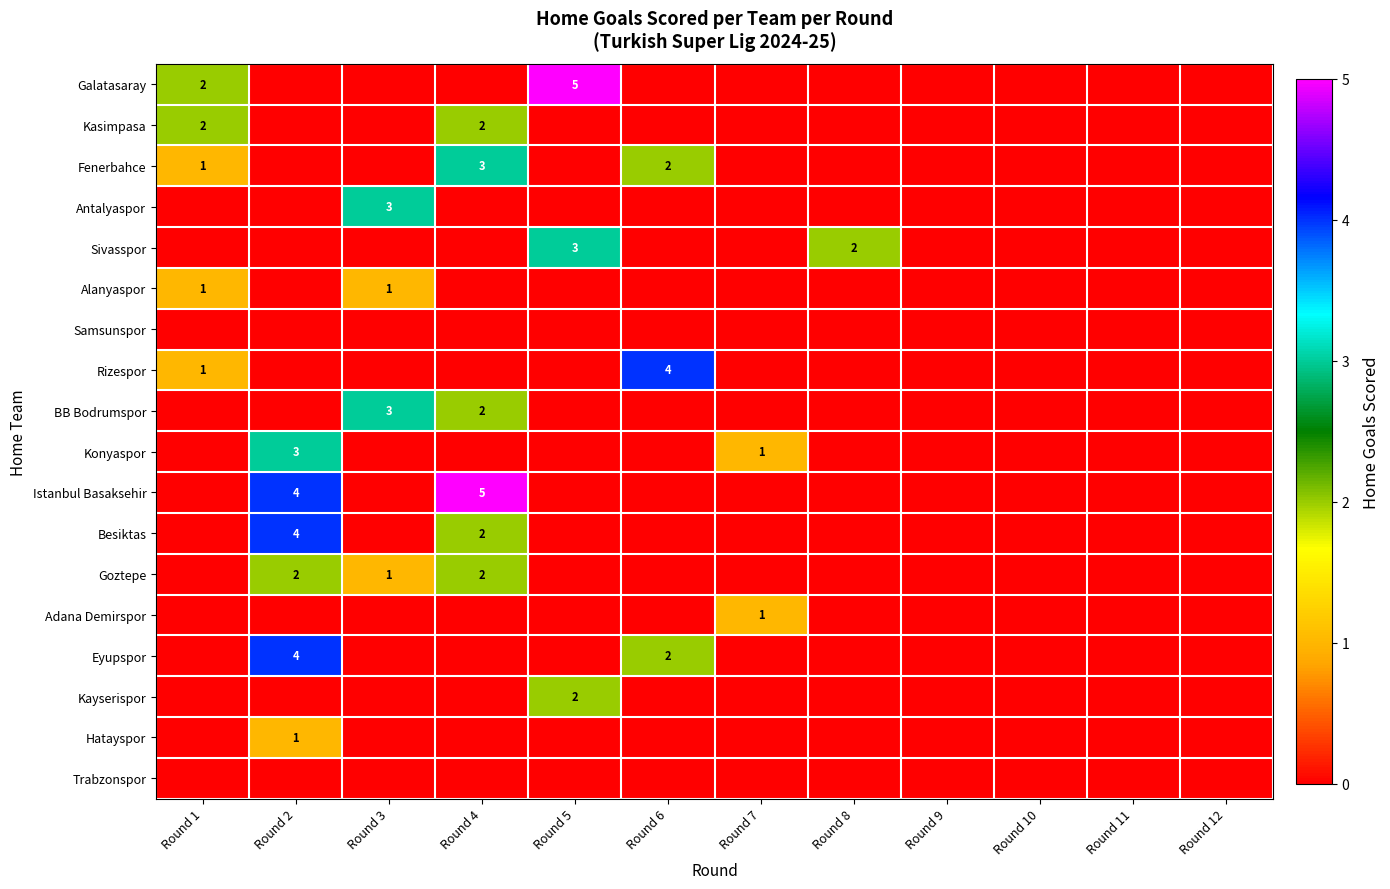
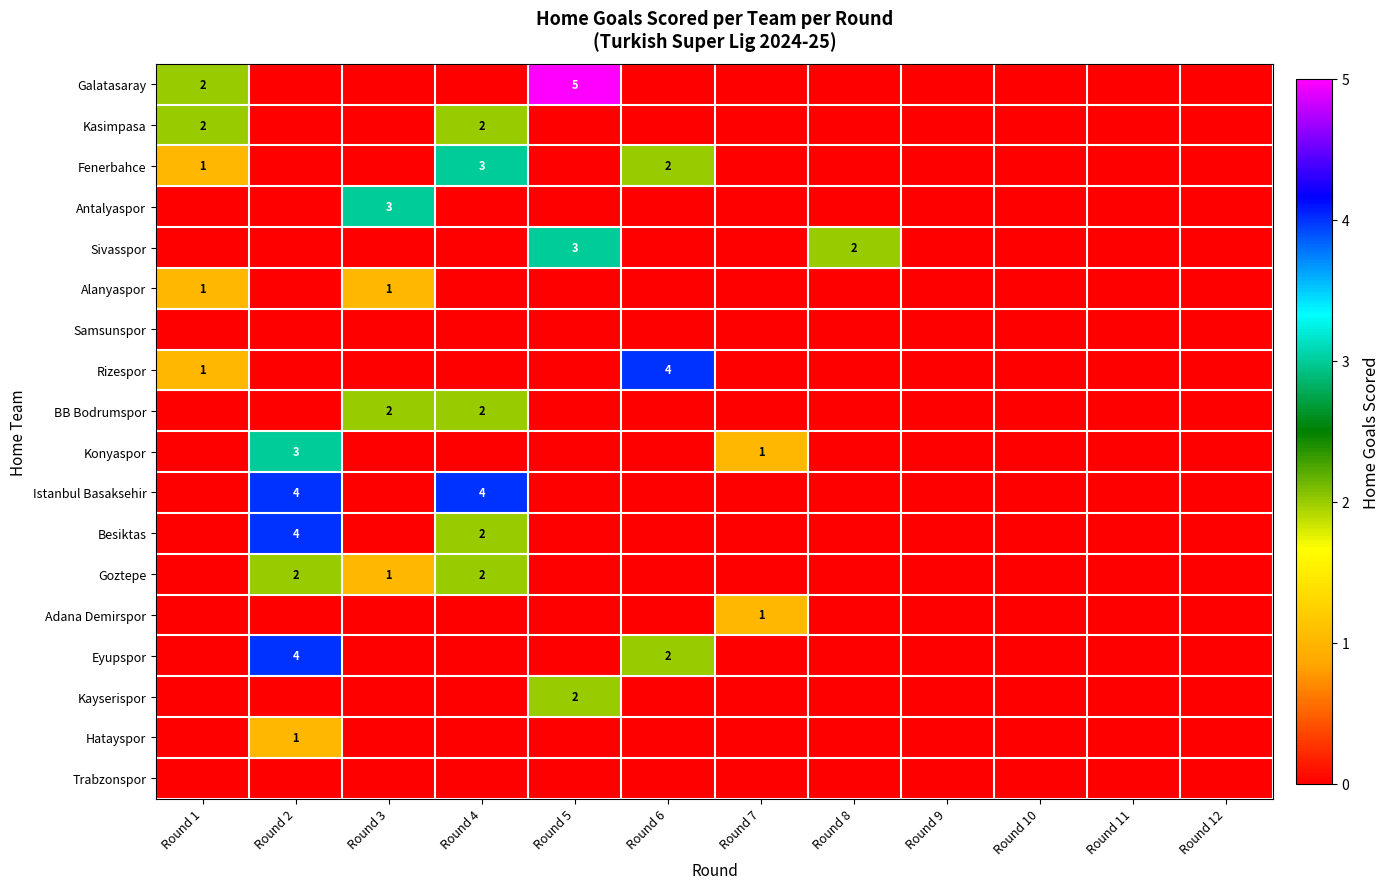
BB Bodrumspor, Round 3: 3 -> 2
Istanbul Basaksehir, Round 4: 5 -> 4
